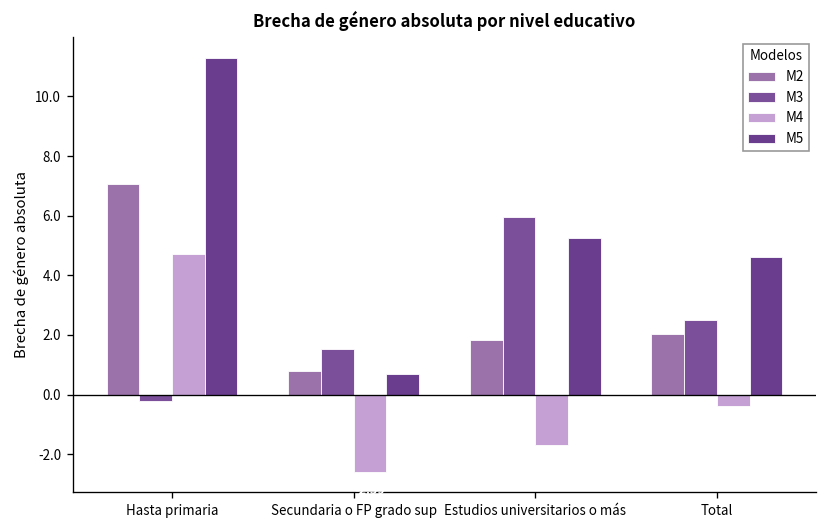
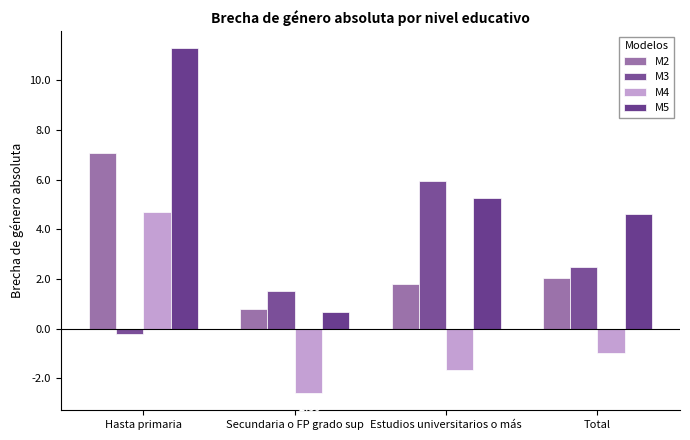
M4, Total: -0.4 -> -1.0
